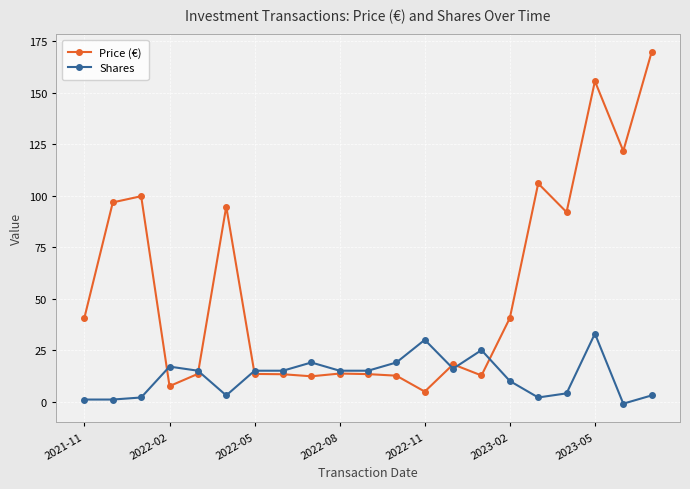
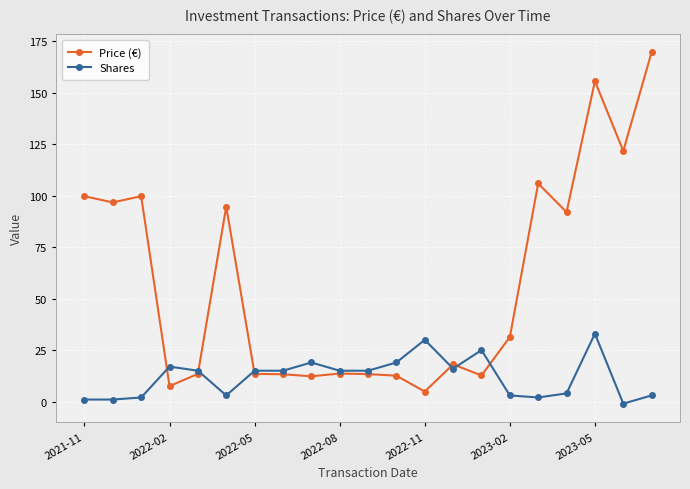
Price (€), 2021-11: 41 -> 100
Price (€), 2023-02: 41 -> 31
Shares, 2023-02: 10 -> 3
